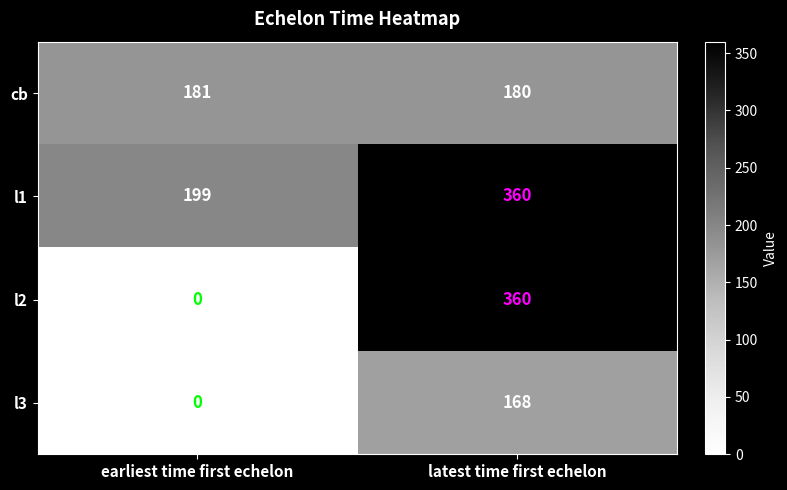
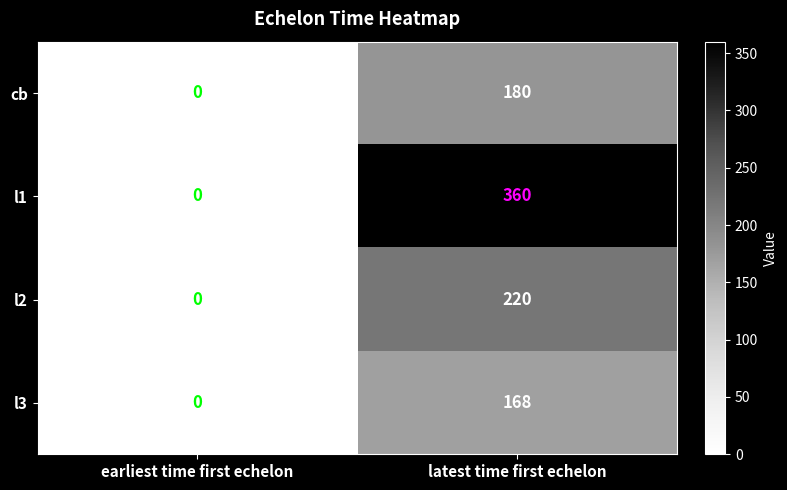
cb, earliest time first echelon: 181 -> 0
l1, earliest time first echelon: 199 -> 0
l2, latest time first echelon: 360 -> 220
